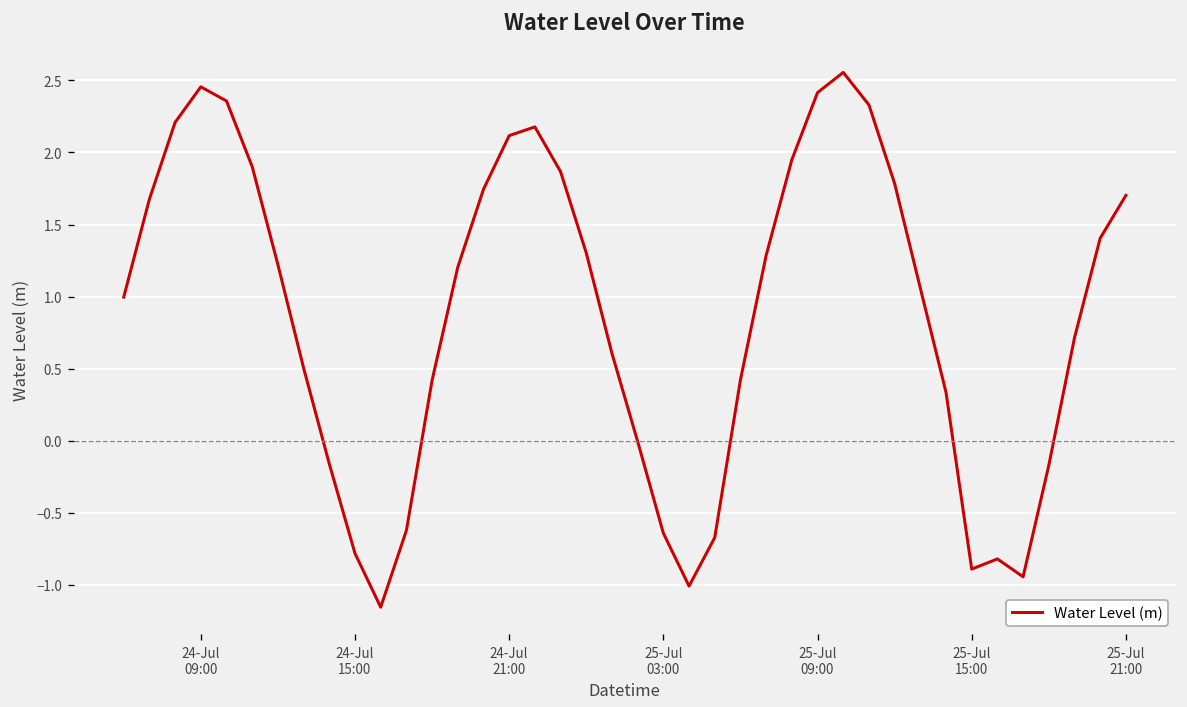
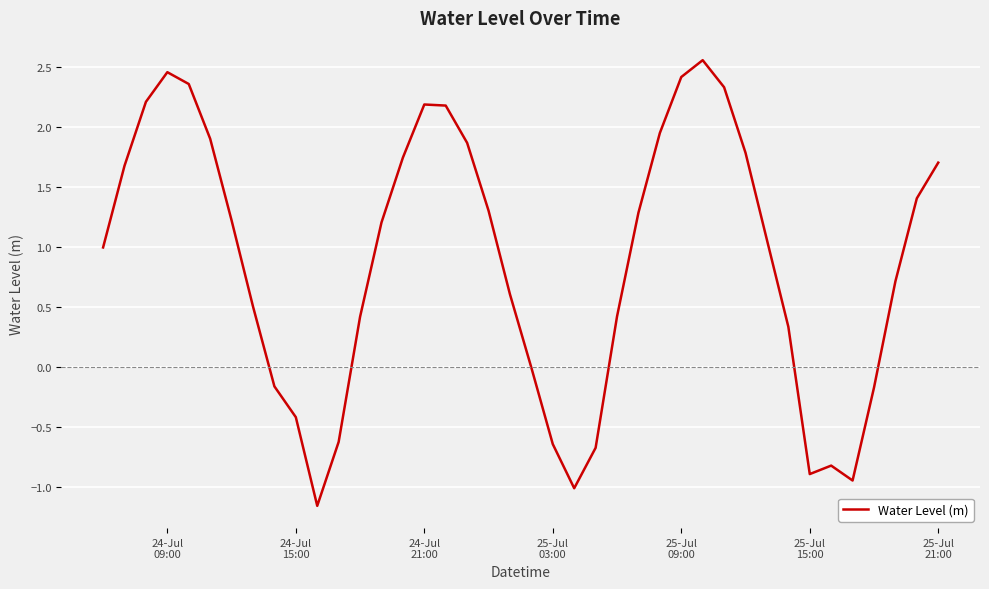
24-Jul 15:00: -0.78 -> -0.42
24-Jul 21:00: 2.12 -> 2.19
